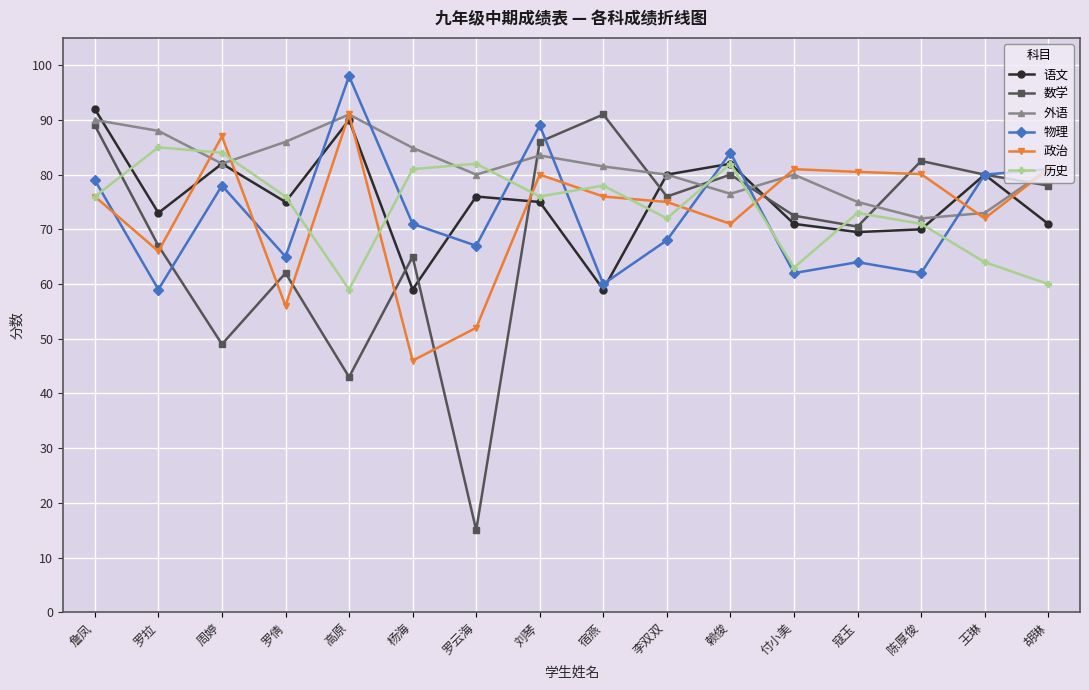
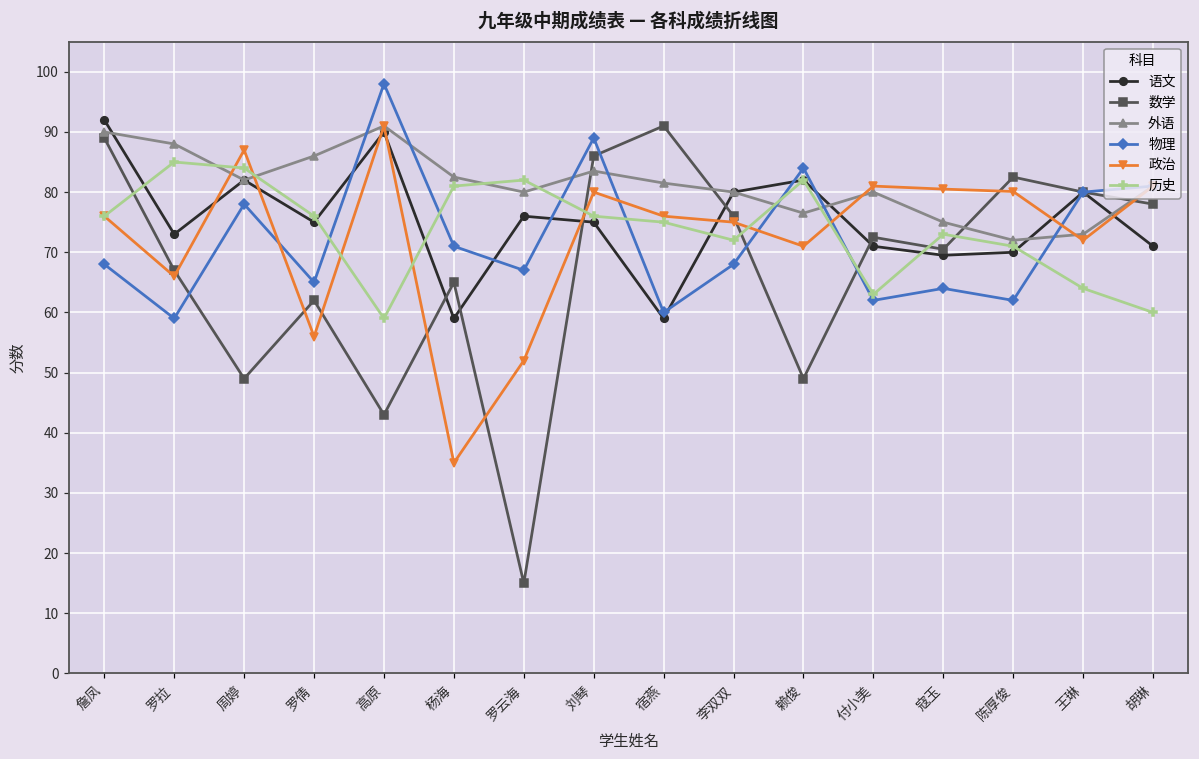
物理, 詹凤: 79 -> 68
外语, 杨海: 85 -> 83
政治, 杨海: 46 -> 35
历史, 宿燕: 78 -> 75
数学, 赖俊: 80 -> 49
